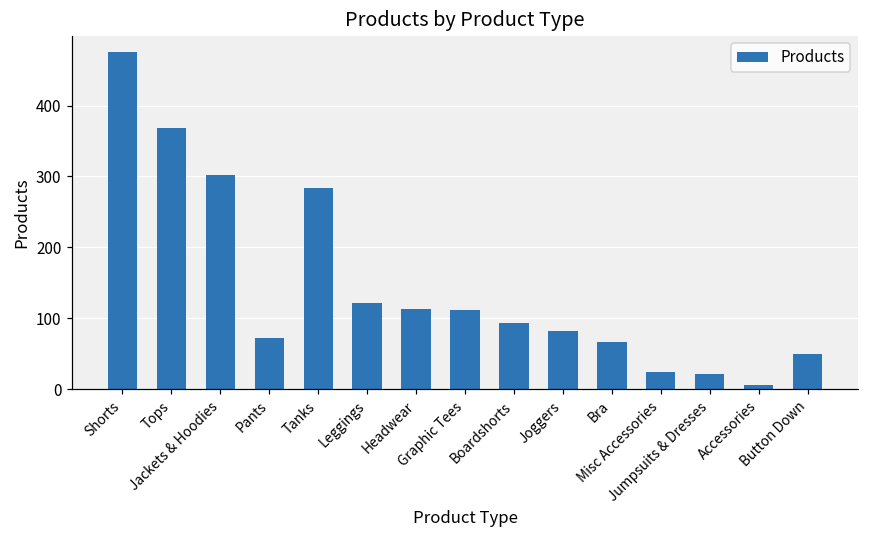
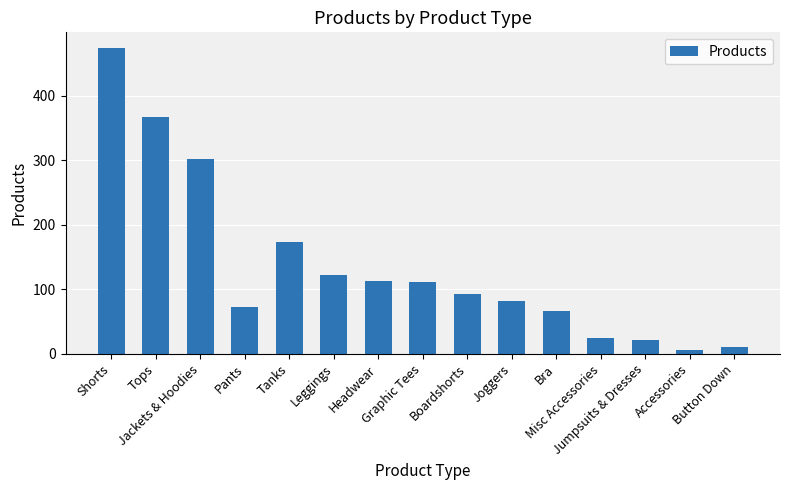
Tanks: 280 -> 170
Button Down: 50 -> 10
